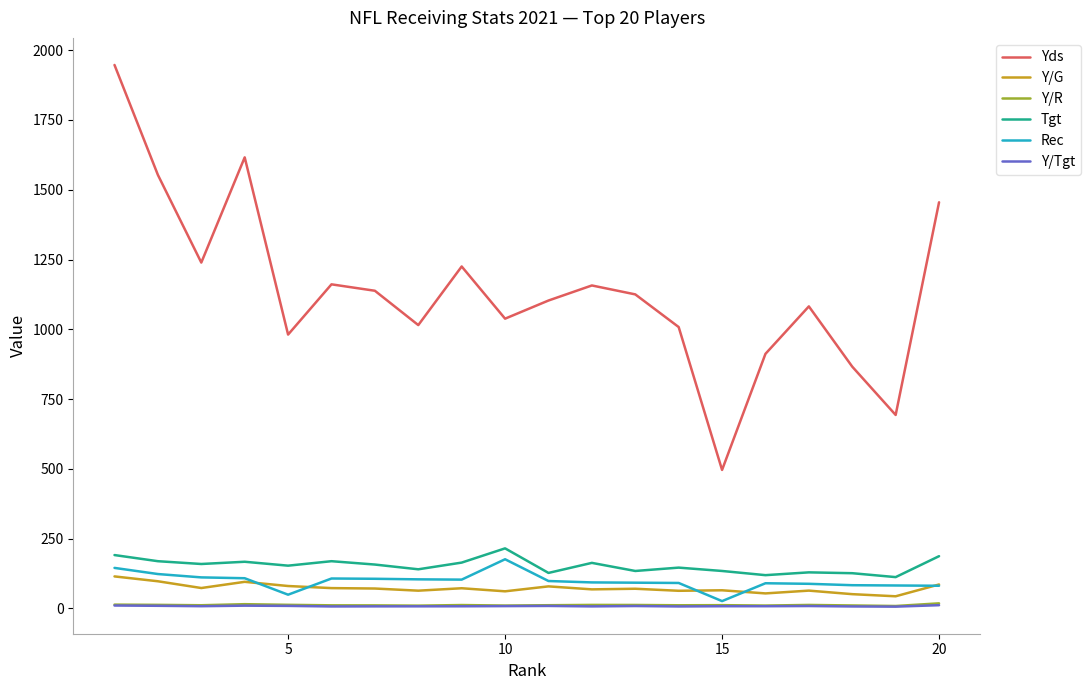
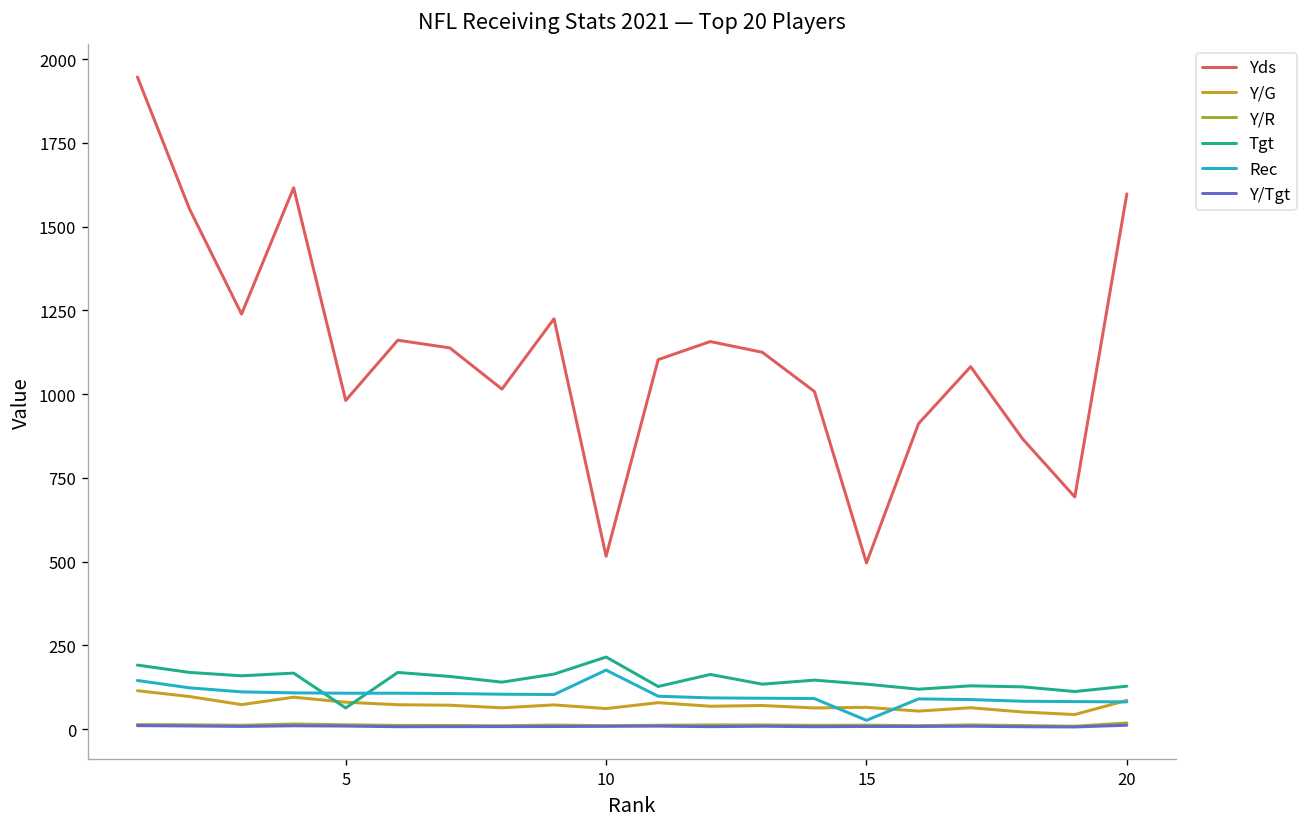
Tgt, 5: 150 -> 60
Rec, 5: 50 -> 110
Yds, 10: 1040 -> 520
Yds, 20: 1460 -> 1600
Tgt, 20: 190 -> 130
